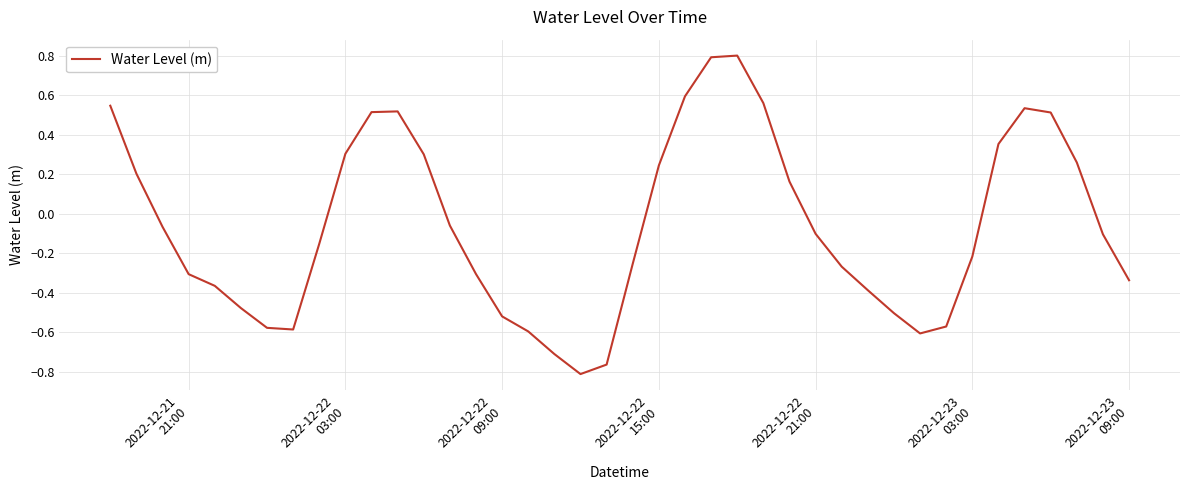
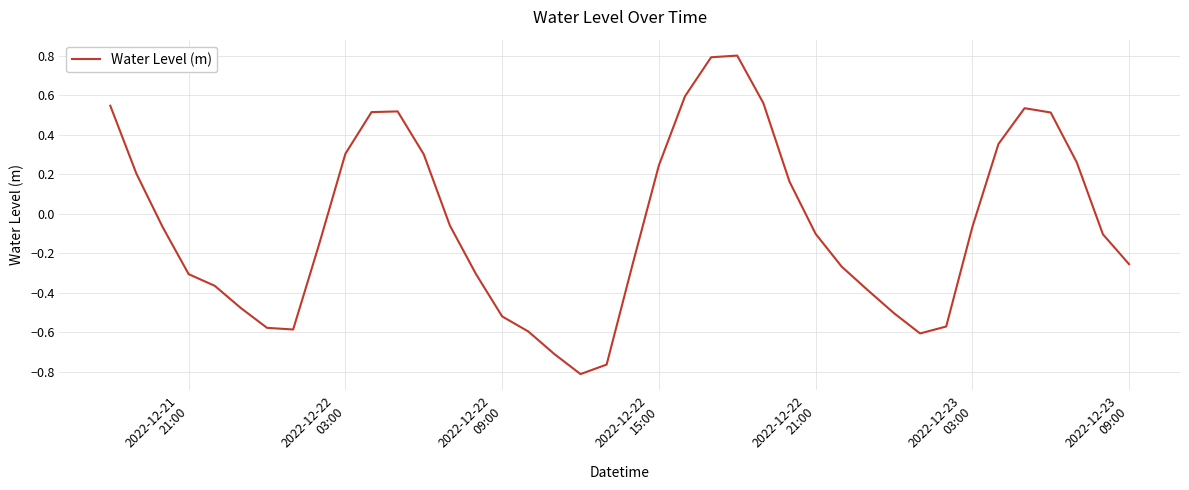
2022-12-23 03:00: -0.22 -> -0.07
2022-12-23 09:00: -0.34 -> -0.26
